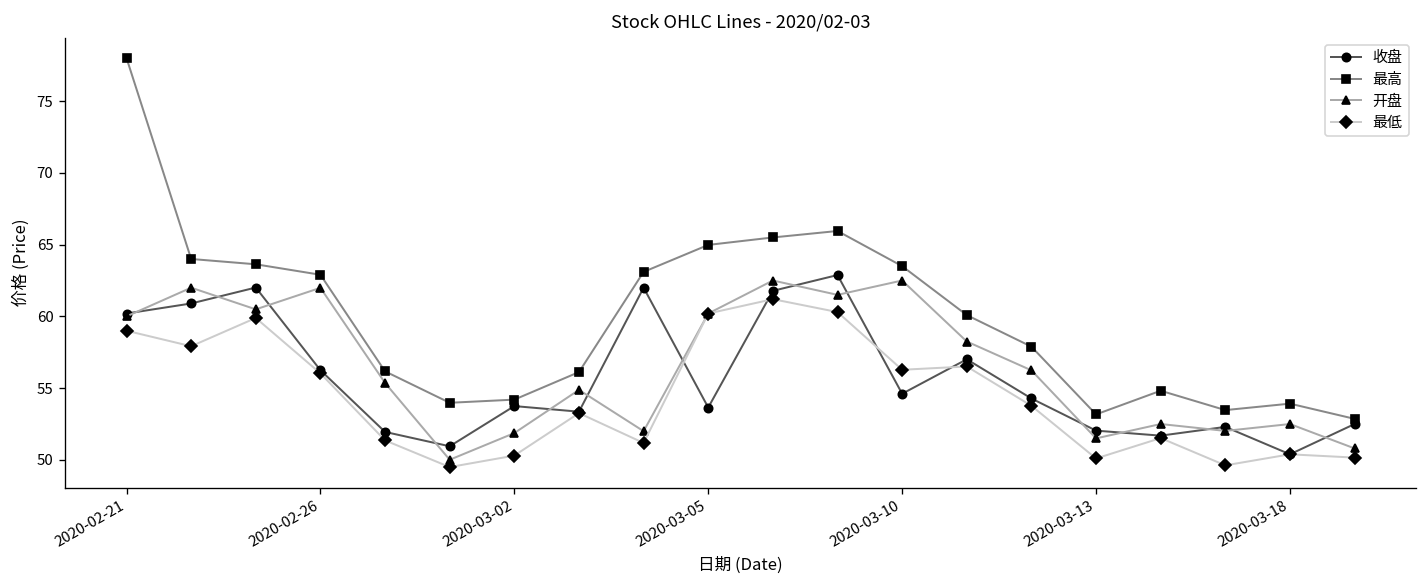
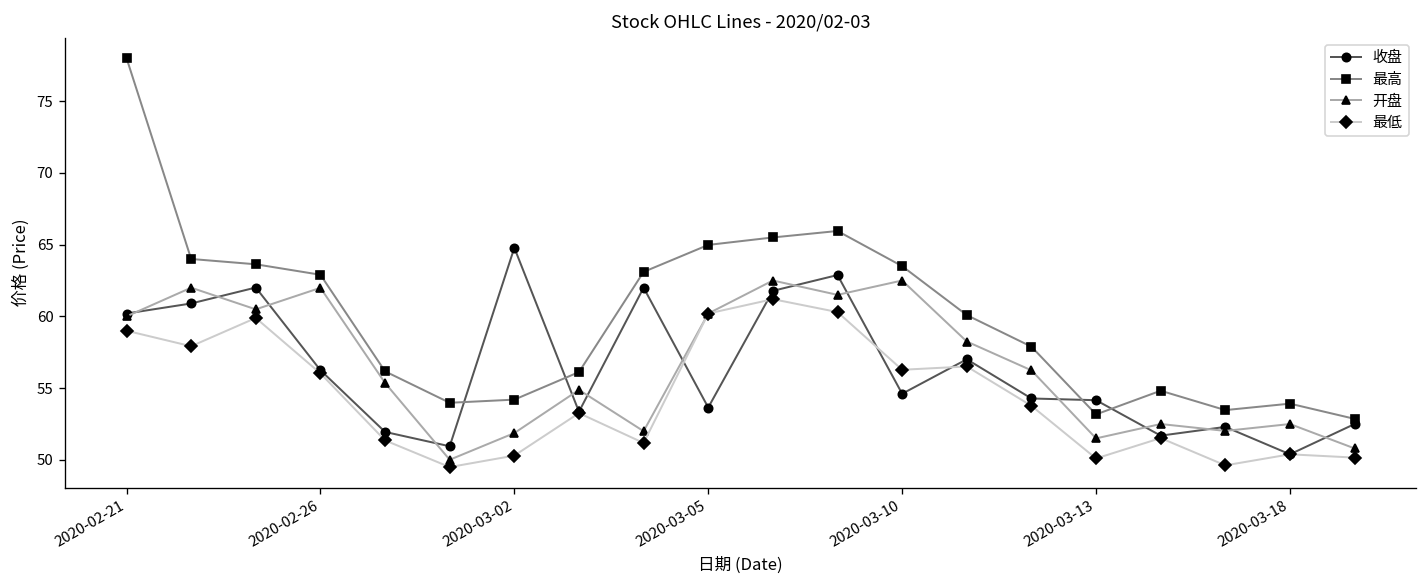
收盘, 2020-03-02: 53.8 -> 64.8
收盘, 2020-03-13: 52.0 -> 54.2
